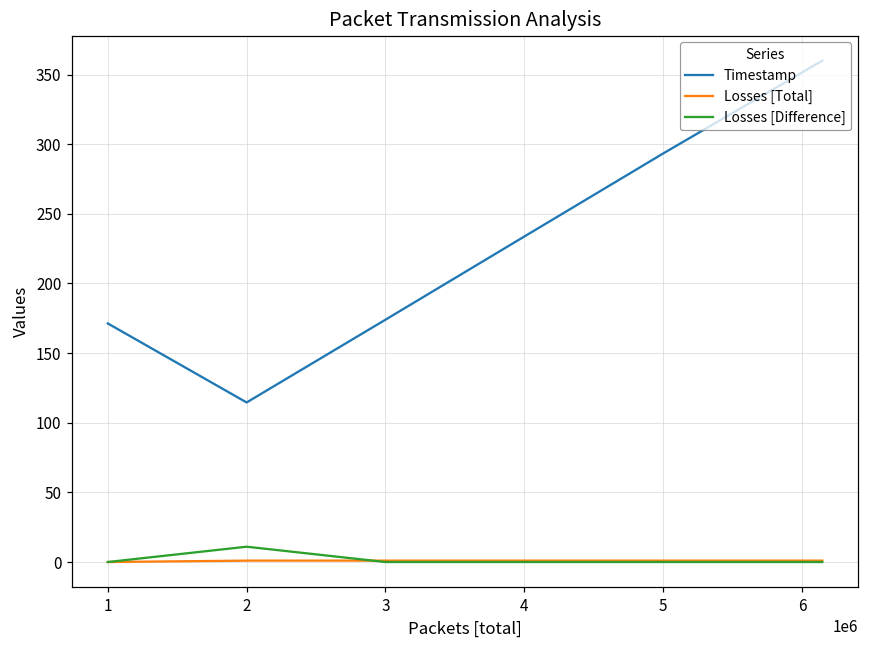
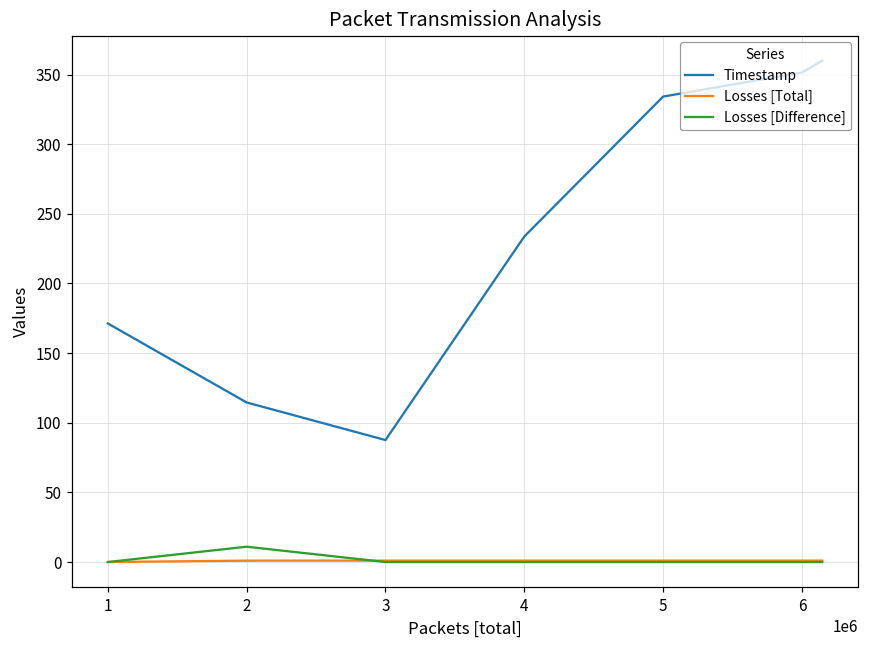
Timestamp, 3: 174 -> 88
Timestamp, 5: 293 -> 334
